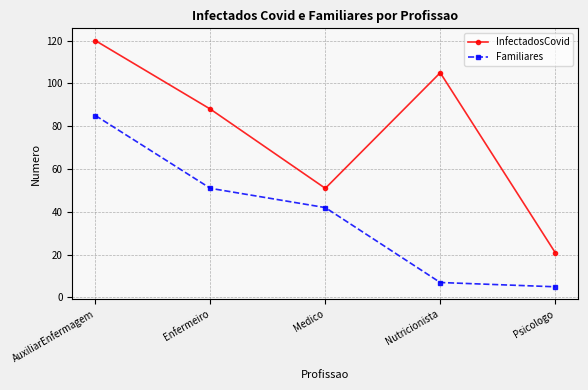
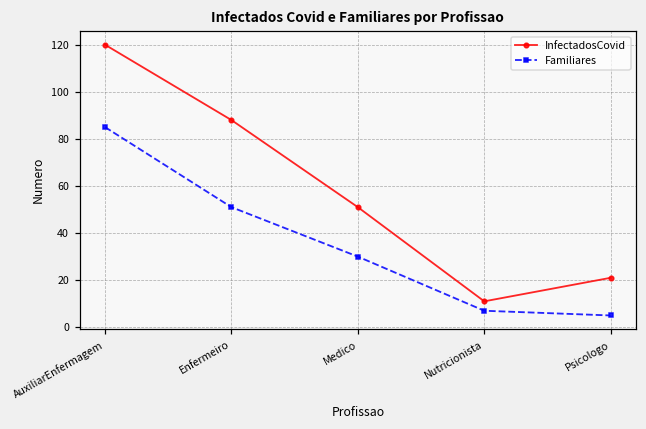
Familiares, Medico: 42 -> 30
InfectadosCovid, Nutricionista: 105 -> 11
